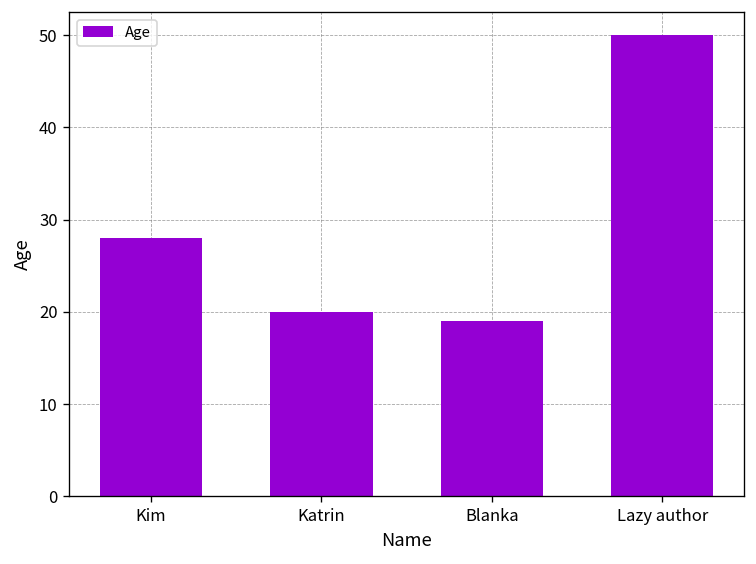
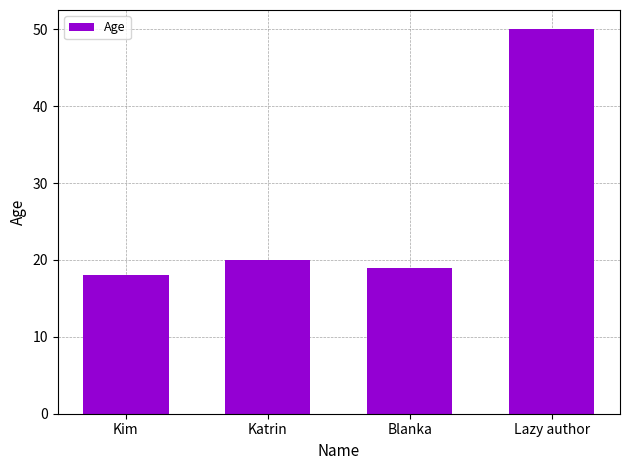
Kim: 28 -> 18
